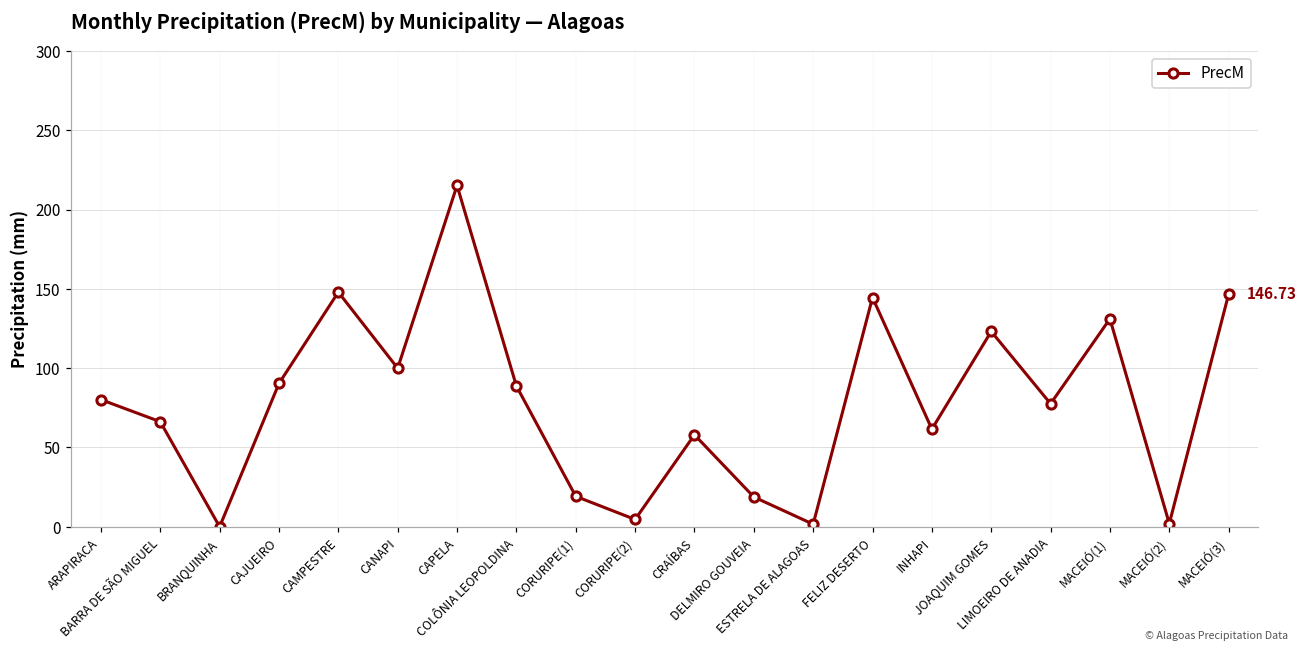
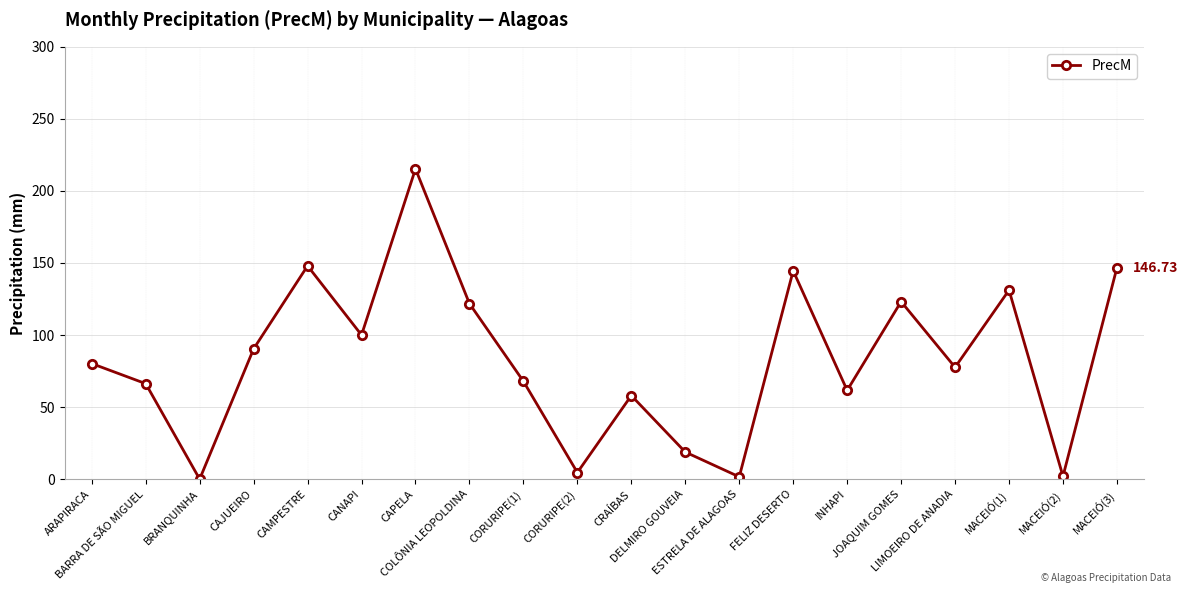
COLÔNIA LEOPOLDINA: 89 -> 122
CORURIPE(1): 19 -> 68
